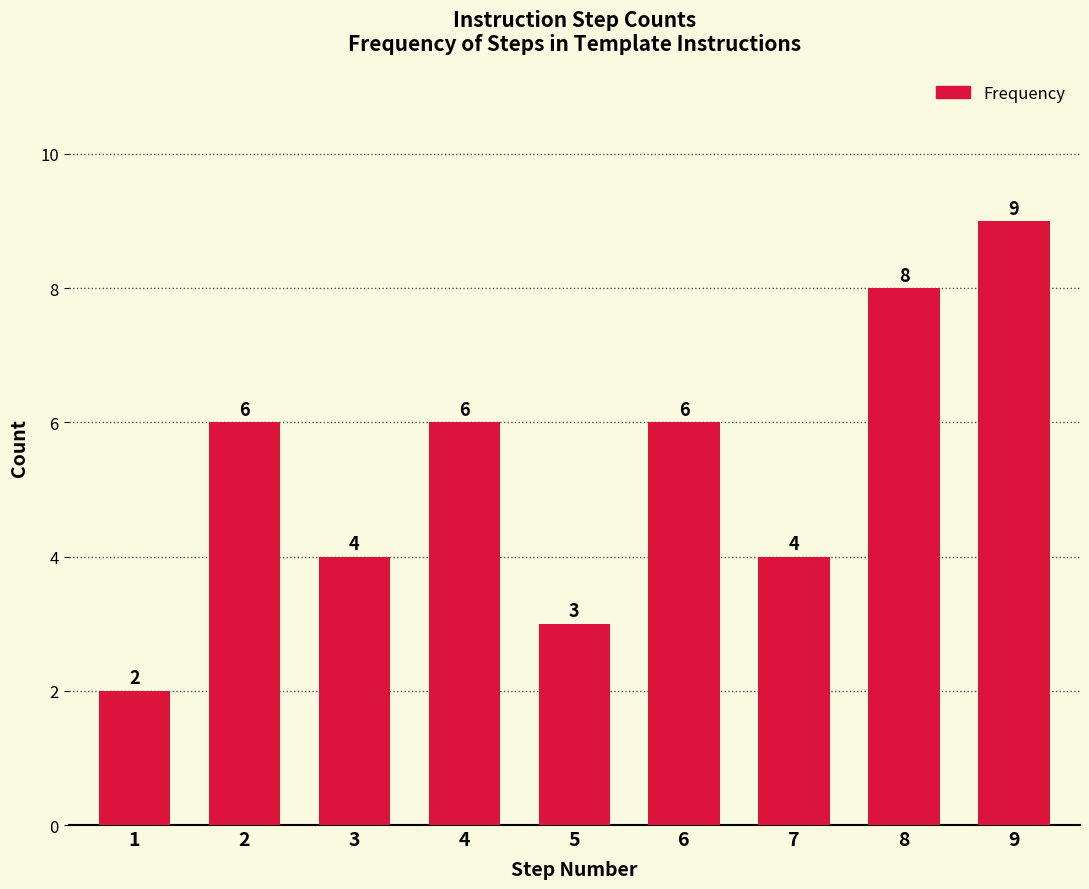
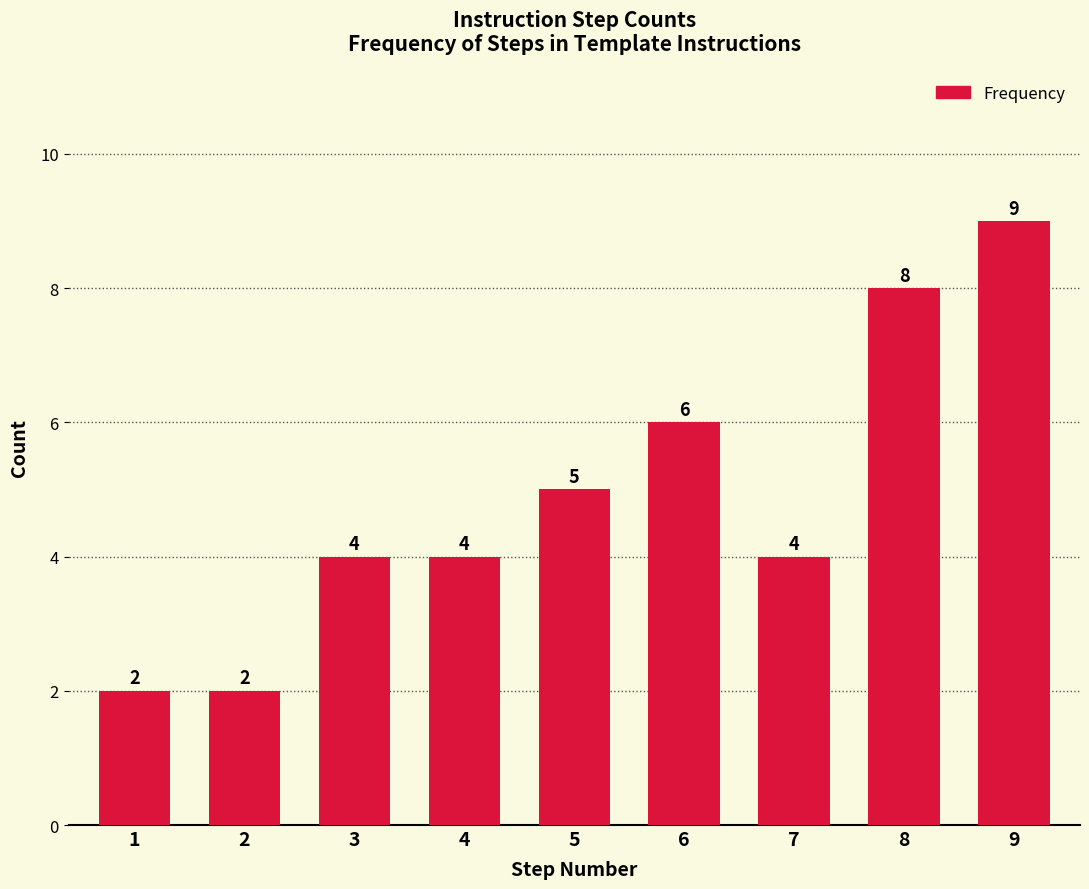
2: 6 -> 2
4: 6 -> 4
5: 3 -> 5
